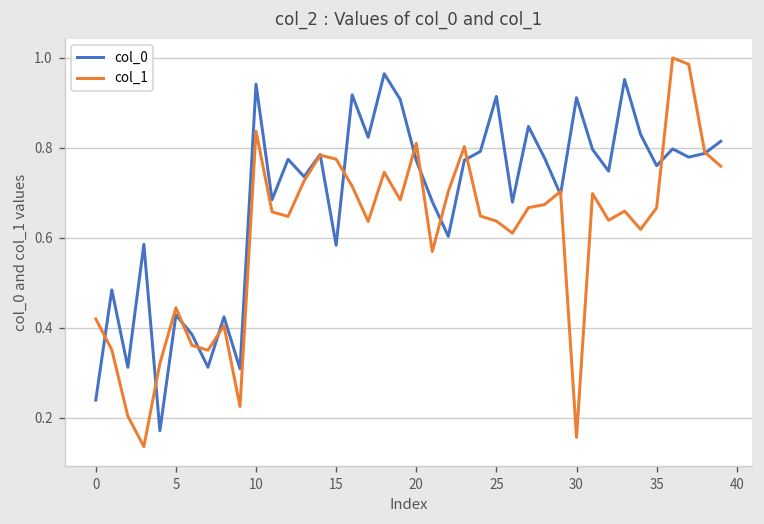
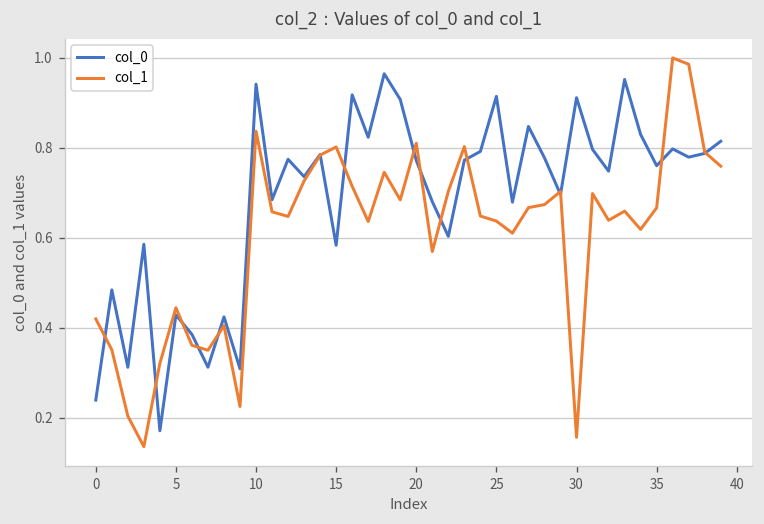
col_1, 15: 0.78 -> 0.80
